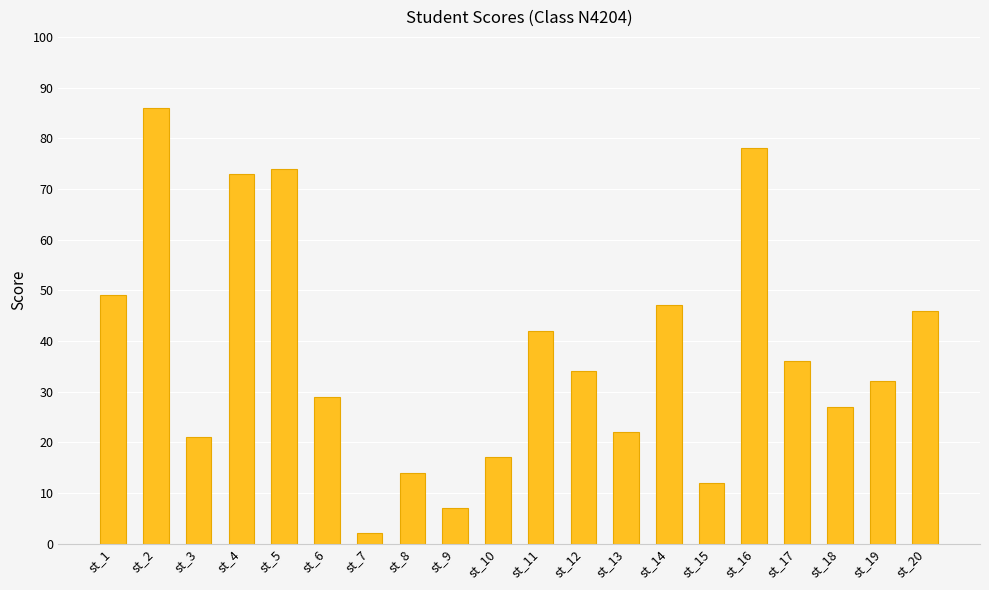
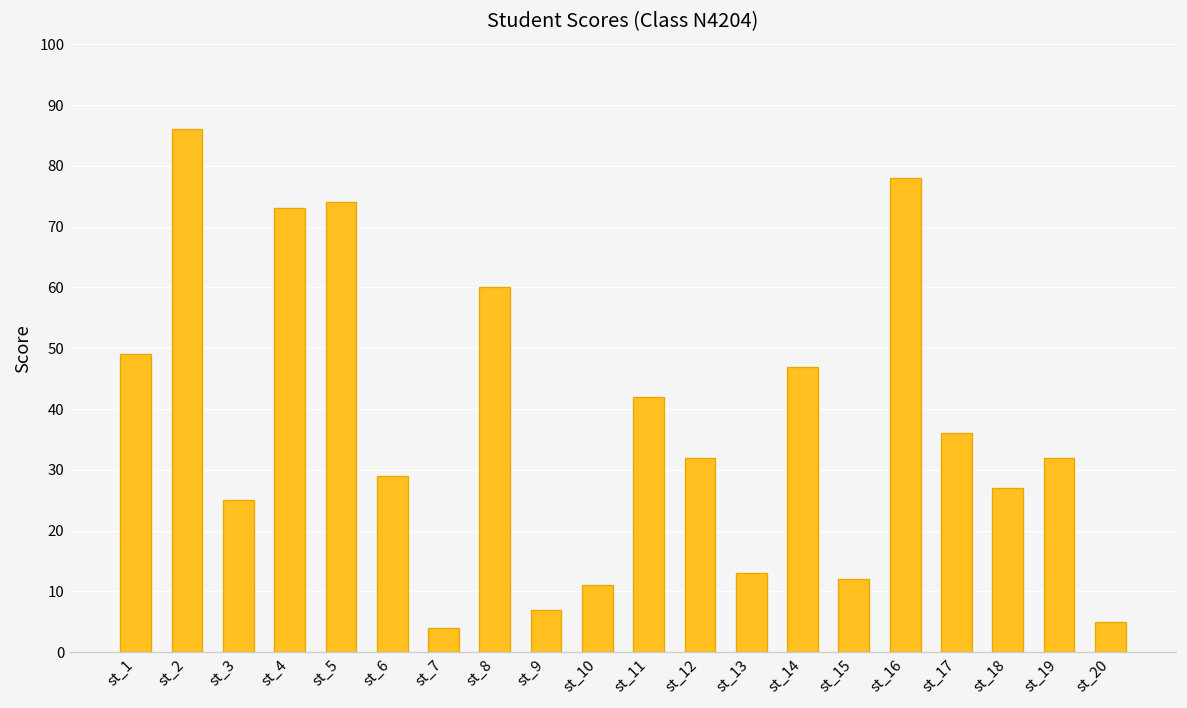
st_3: 21 -> 25
st_7: 2 -> 4
st_8: 14 -> 60
st_10: 17 -> 11
st_12: 34 -> 32
st_13: 22 -> 13
st_20: 46 -> 5
